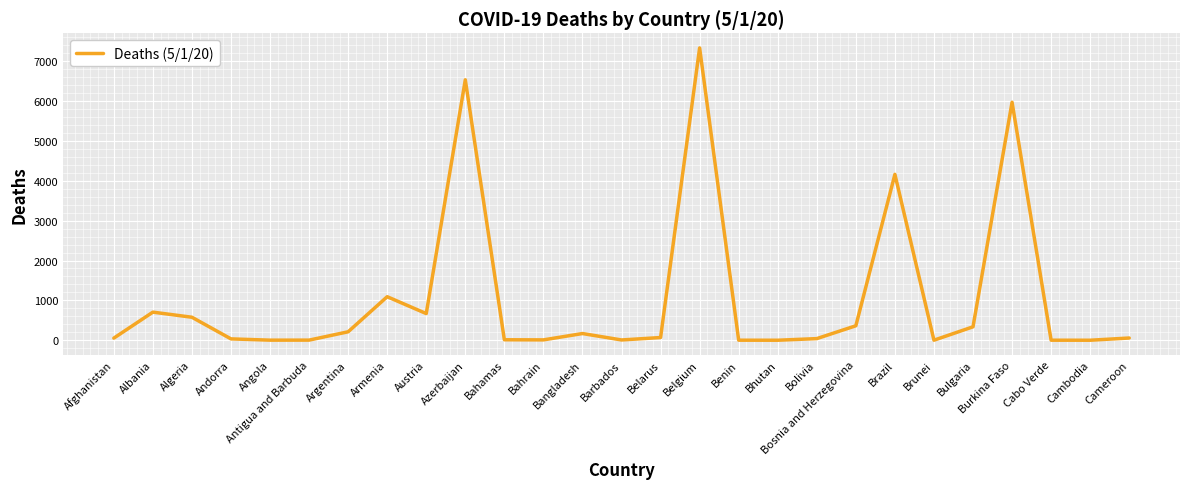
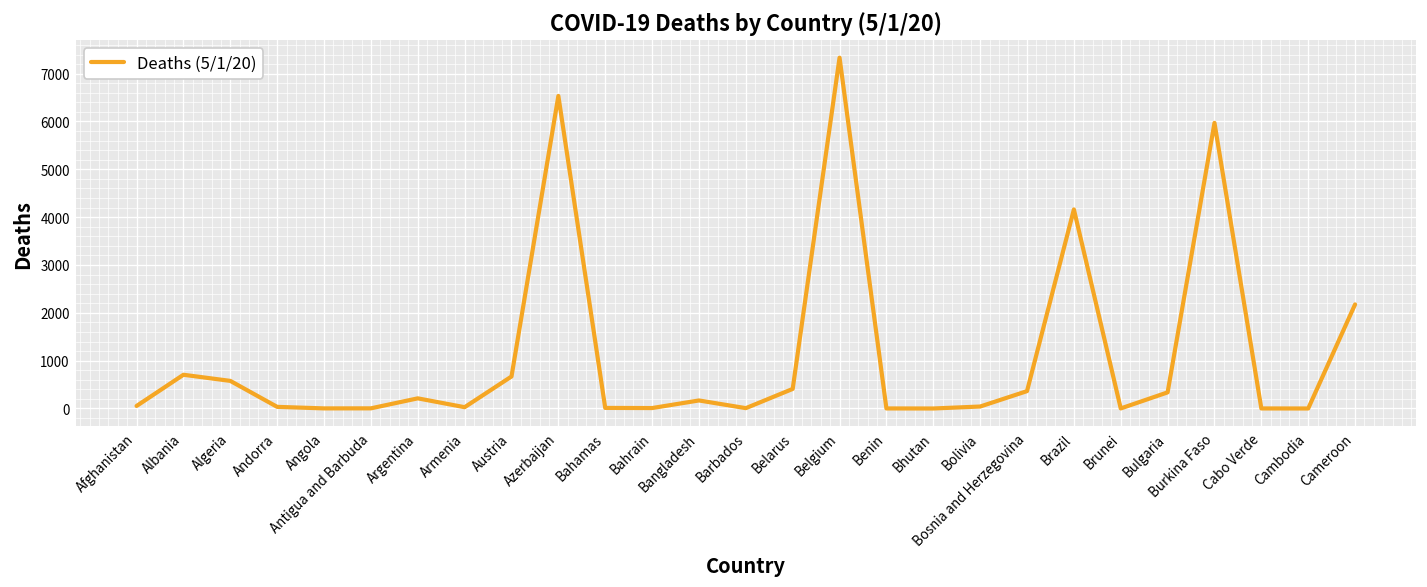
Armenia: 1100 -> 0
Belarus: 100 -> 400
Cameroon: 100 -> 2200
